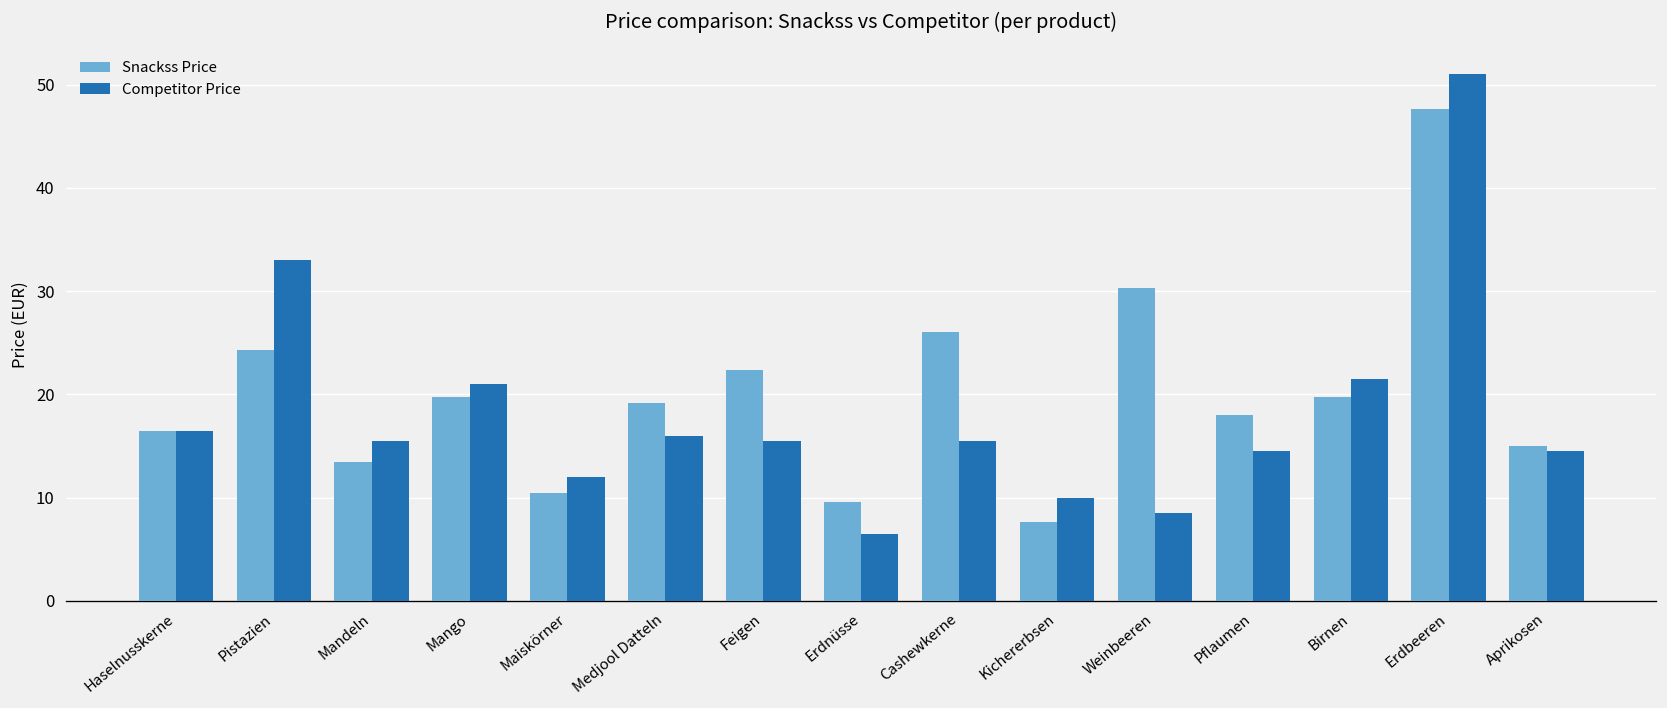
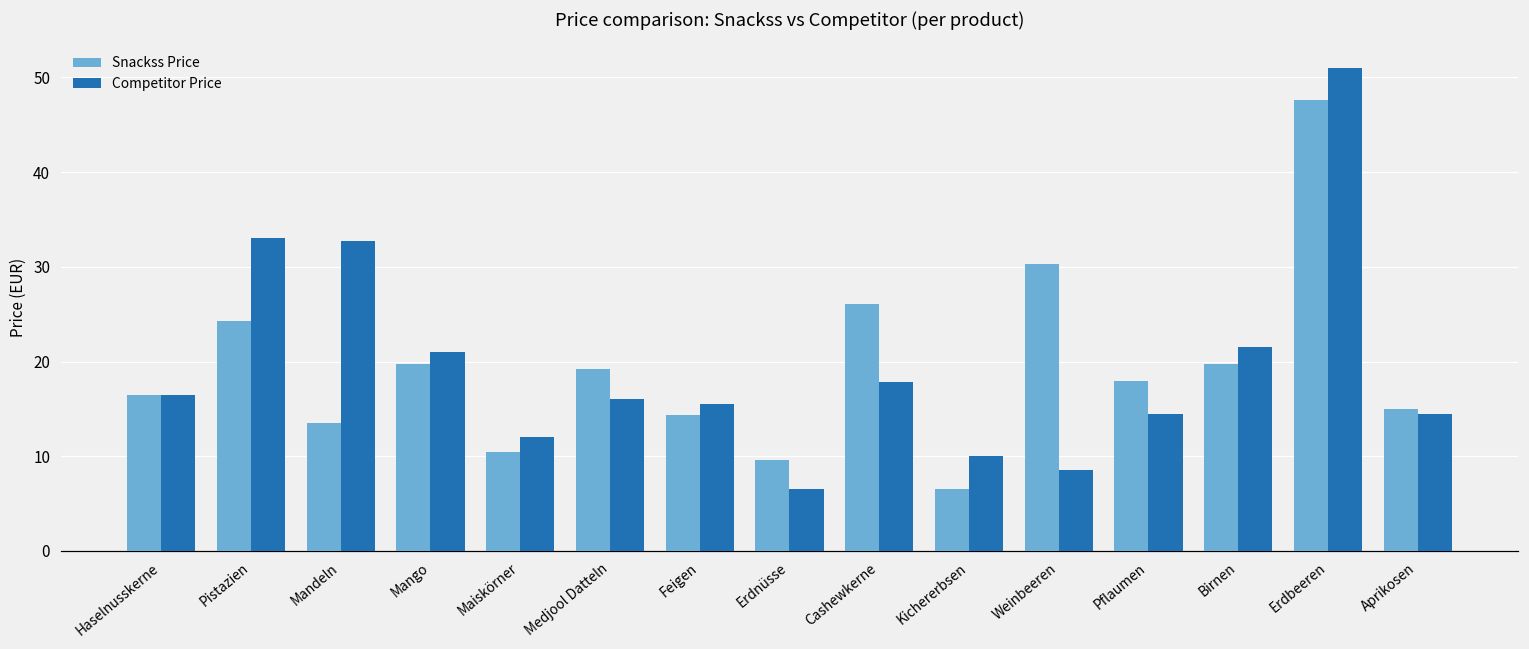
Competitor Price, Mandeln: 16 -> 33
Snackss Price, Feigen: 22 -> 14
Competitor Price, Cashewkerne: 16 -> 18
Snackss Price, Kichererbsen: 8 -> 7
